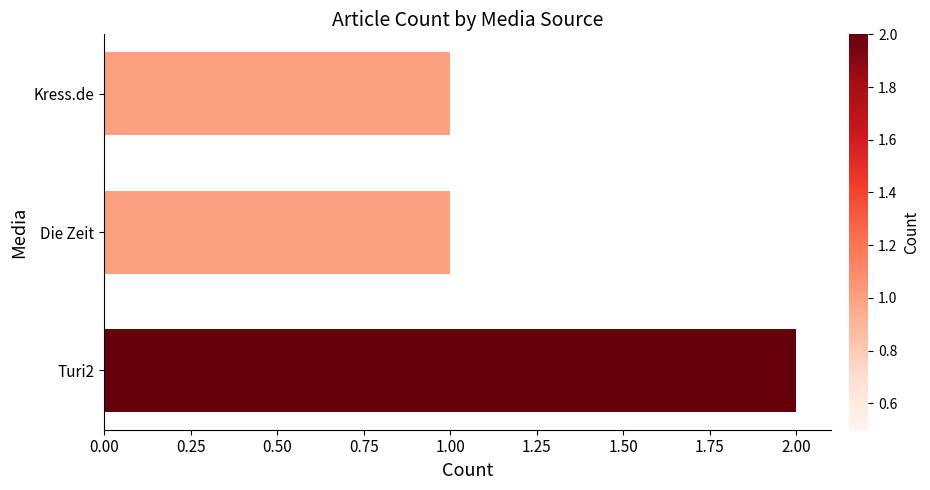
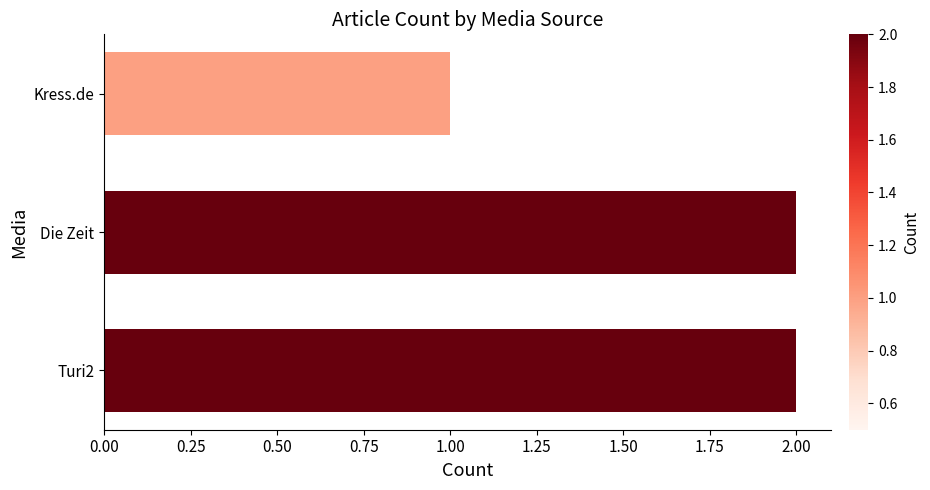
Die Zeit: 1 -> 2
